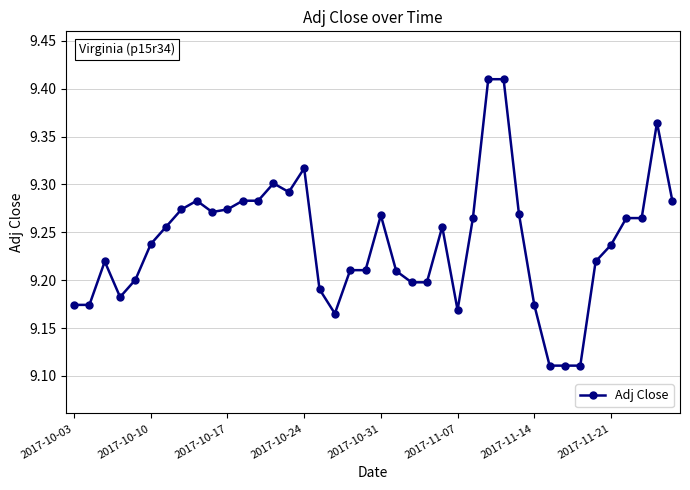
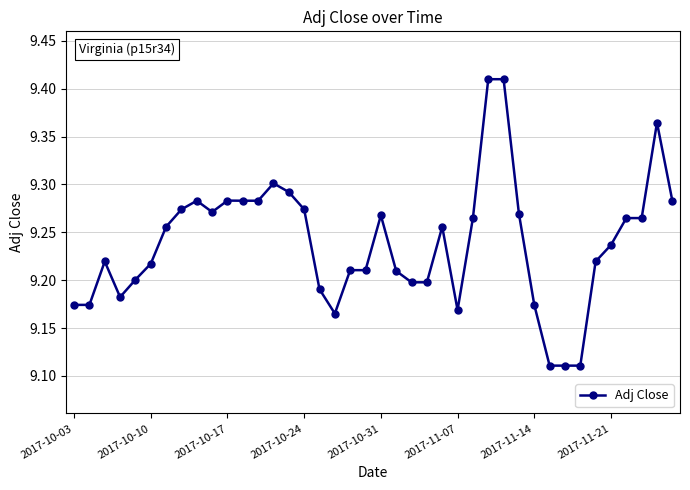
2017-10-10: 9.24 -> 9.22
2017-10-17: 9.27 -> 9.28
2017-10-24: 9.32 -> 9.27
